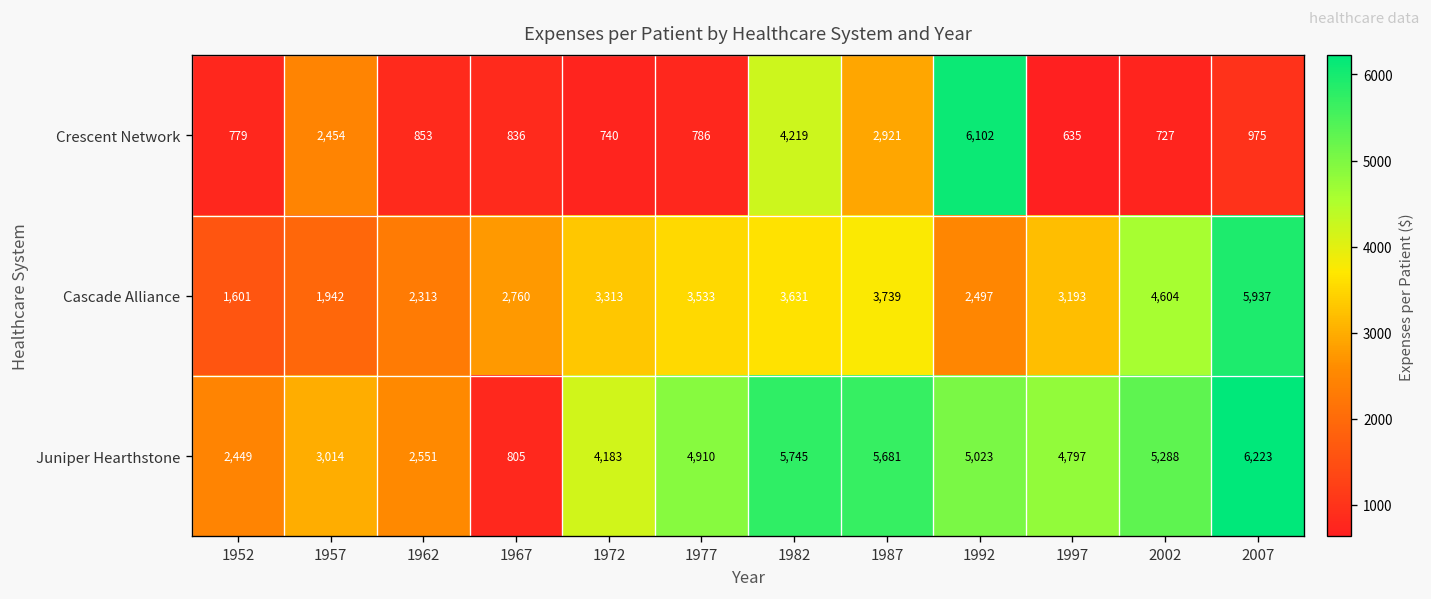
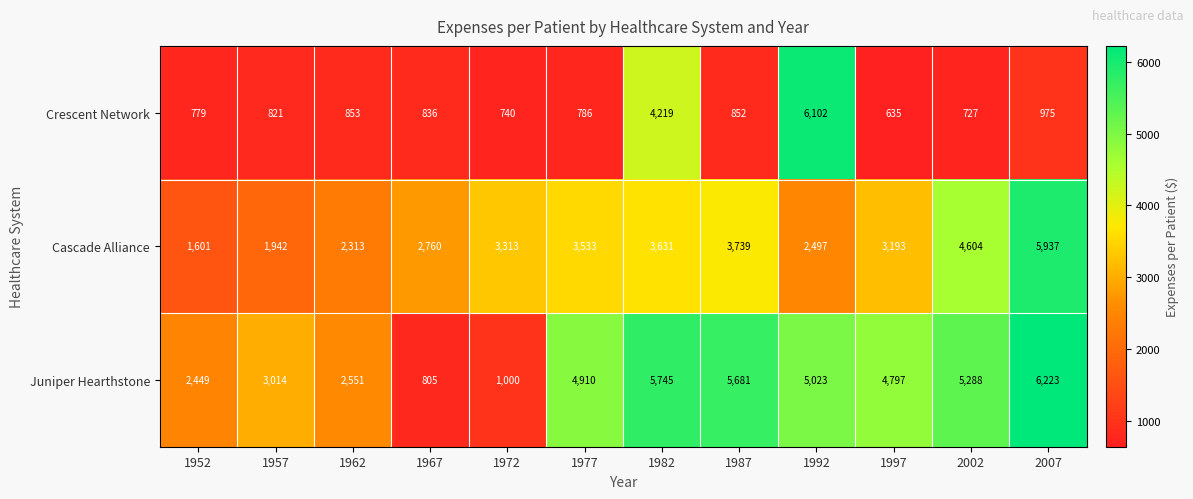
Crescent Network, 1957: 2,454 -> 821
Crescent Network, 1987: 2,921 -> 852
Juniper Hearthstone, 1972: 4,183 -> 1,000
